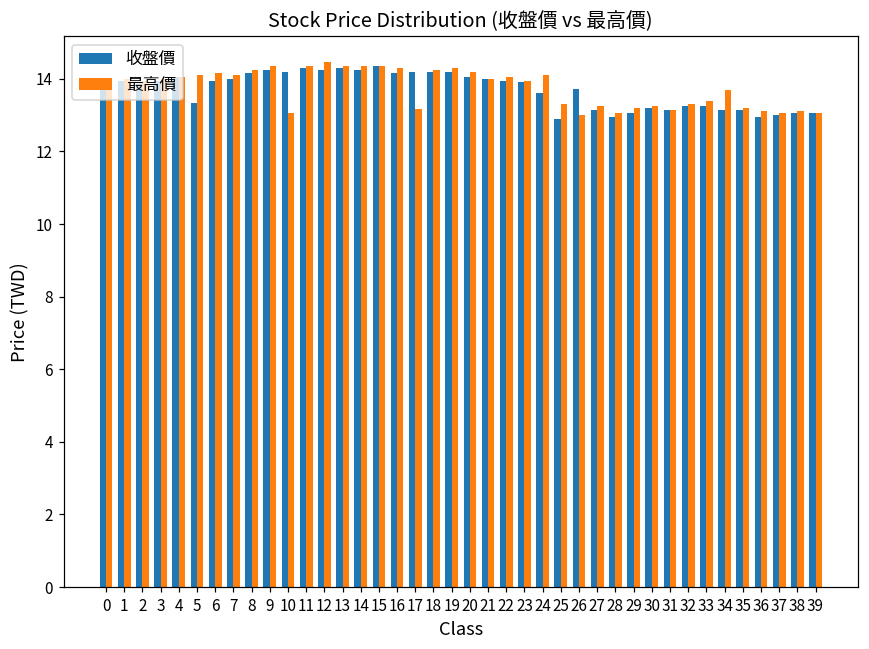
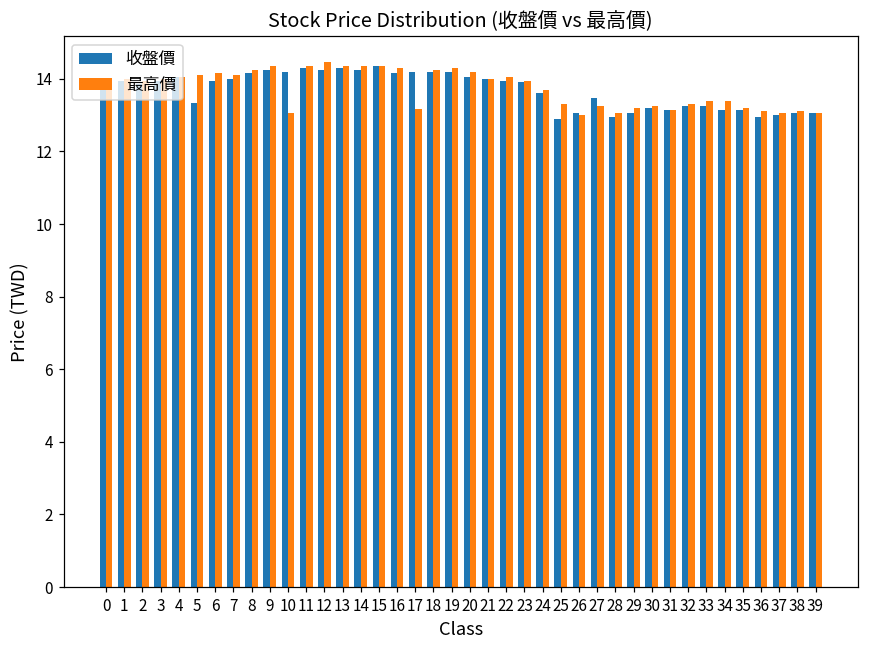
最高價, 24: 14.1 -> 13.7
收盤價, 26: 13.7 -> 13.1
收盤價, 27: 13.2 -> 13.5
最高價, 34: 13.7 -> 13.4
